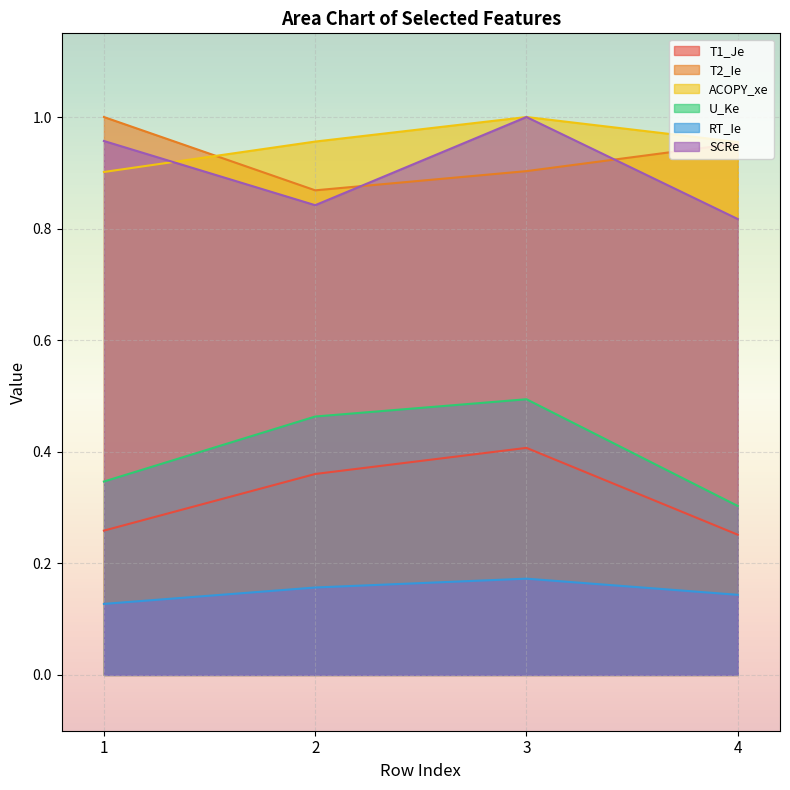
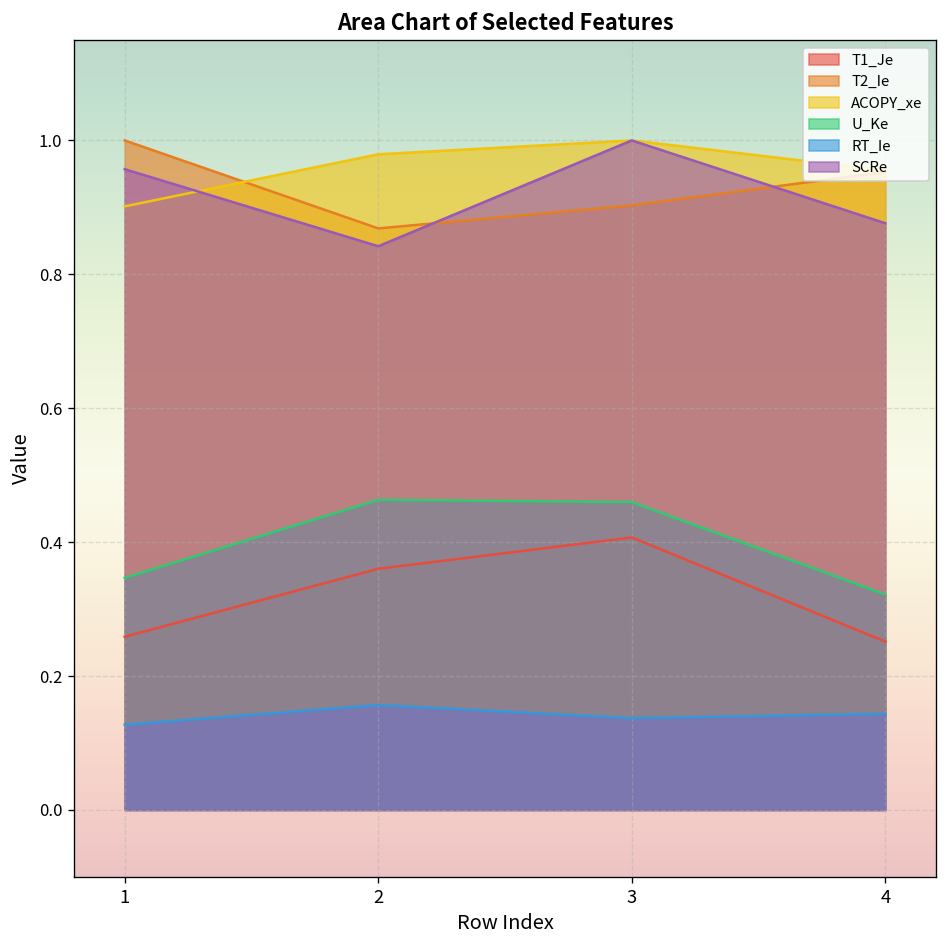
ACOPY_xe, 2: 0.96 -> 0.98
U_Ke, 3: 0.49 -> 0.46
RT_Ie, 3: 0.17 -> 0.14
U_Ke, 4: 0.30 -> 0.32
SCRe, 4: 0.82 -> 0.88
